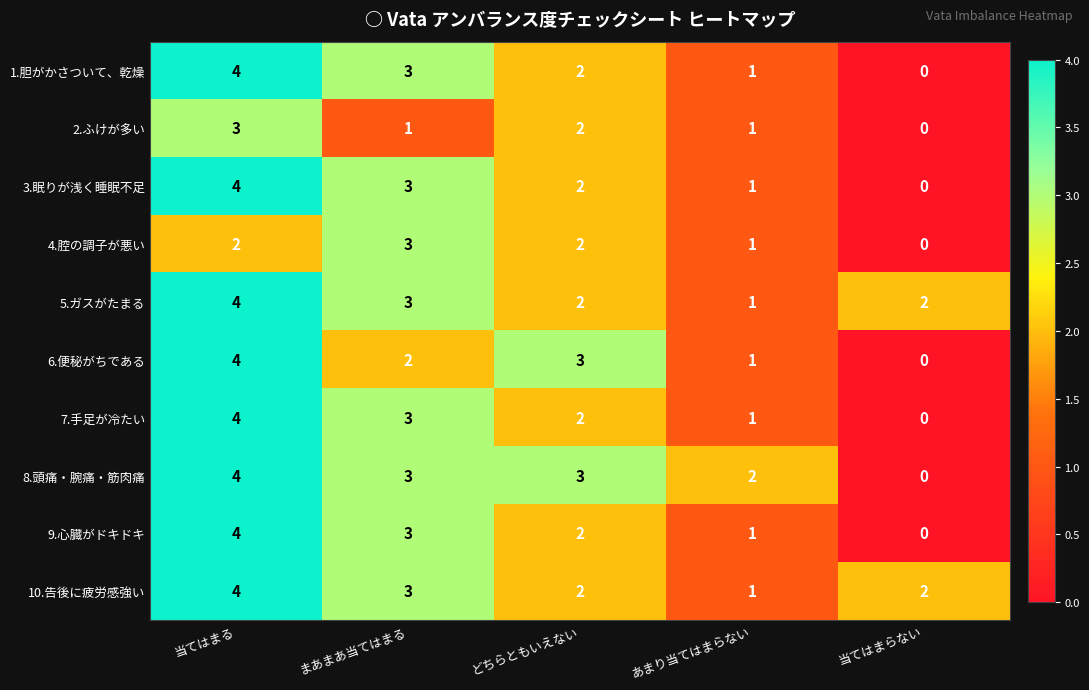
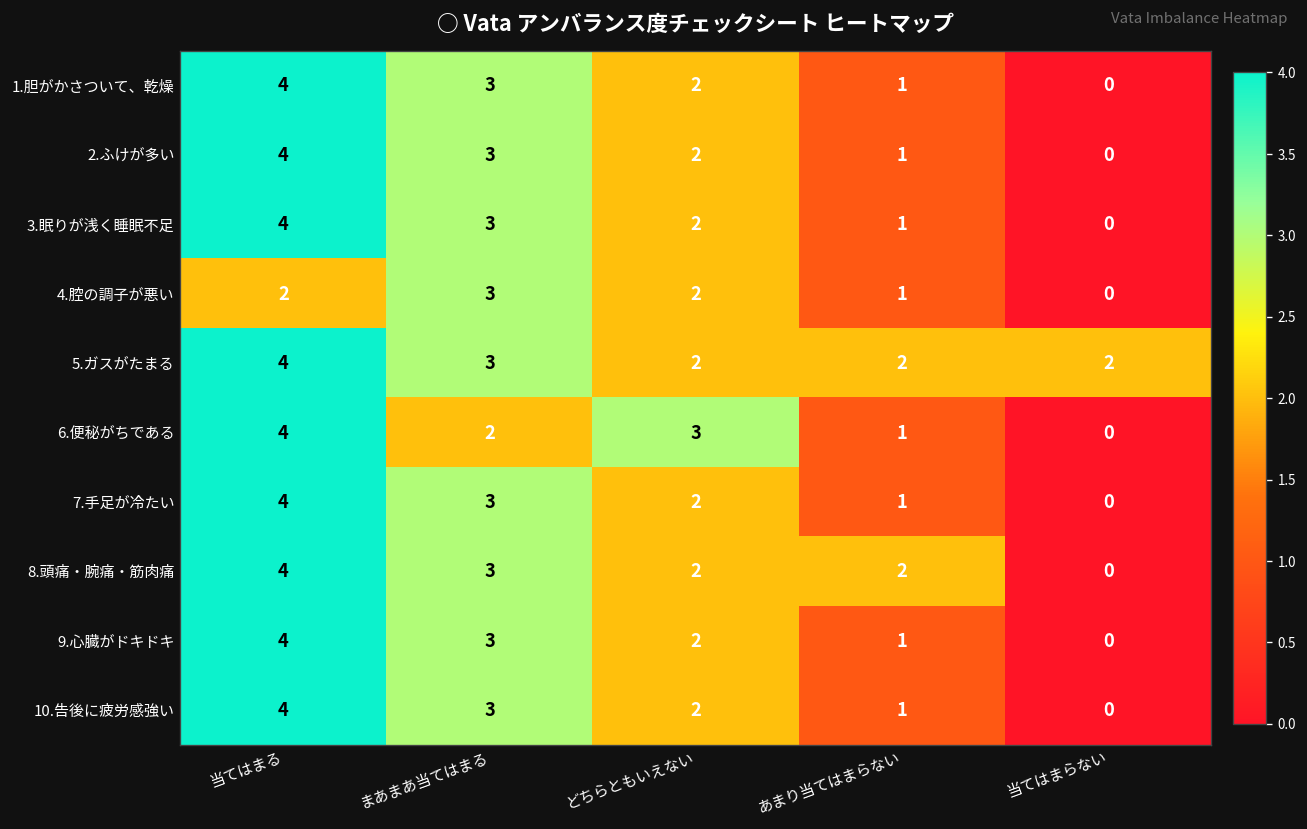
2.ふけが多い, 当てはまる: 3 -> 4
2.ふけが多い, まあまあ当てはまる: 1 -> 3
5.ガスがたまる, あまり当てはまらない: 1 -> 2
8.頭痛・腕痛・筋肉痛, どちらともいえない: 3 -> 2
10.告後に疲労感強い, 当てはまらない: 2 -> 0
